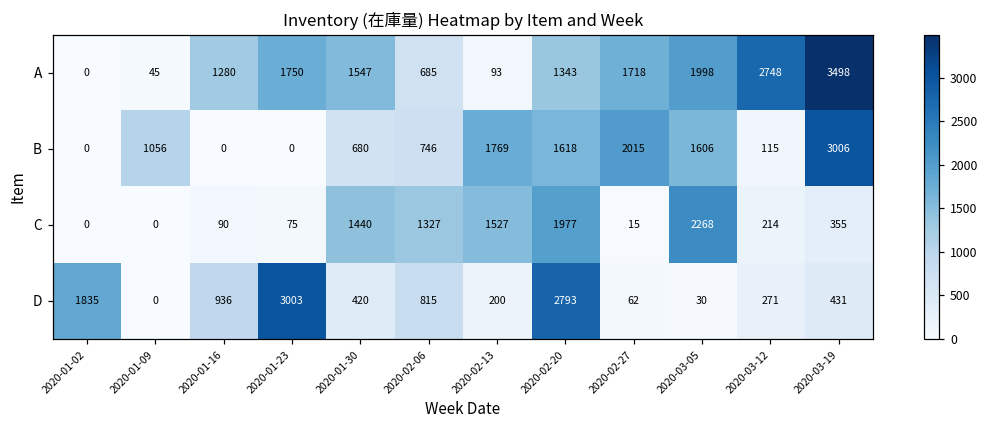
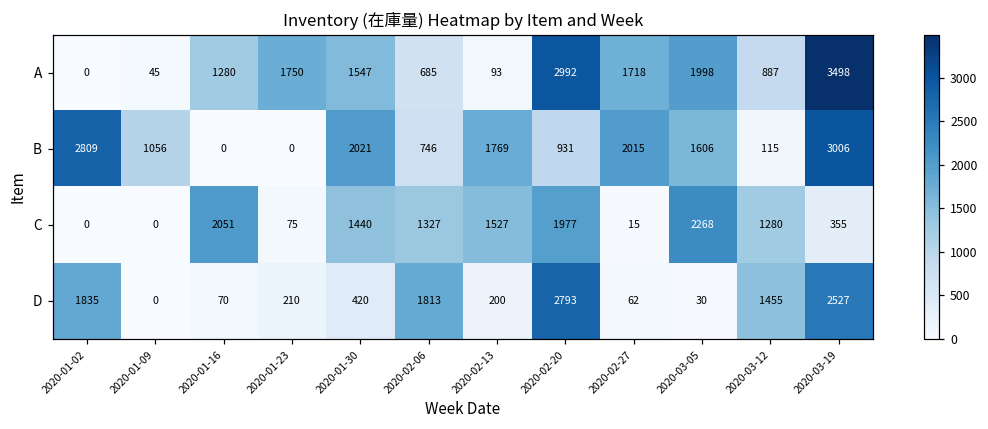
A, 2020-02-20: 1343 -> 2992
A, 2020-03-12: 2748 -> 887
B, 2020-01-02: 0 -> 2809
B, 2020-01-30: 680 -> 2021
B, 2020-02-20: 1618 -> 931
C, 2020-01-16: 90 -> 2051
C, 2020-03-12: 214 -> 1280
D, 2020-01-16: 936 -> 70
D, 2020-01-23: 3003 -> 210
D, 2020-02-06: 815 -> 1813
D, 2020-03-12: 271 -> 1455
D, 2020-03-19: 431 -> 2527
